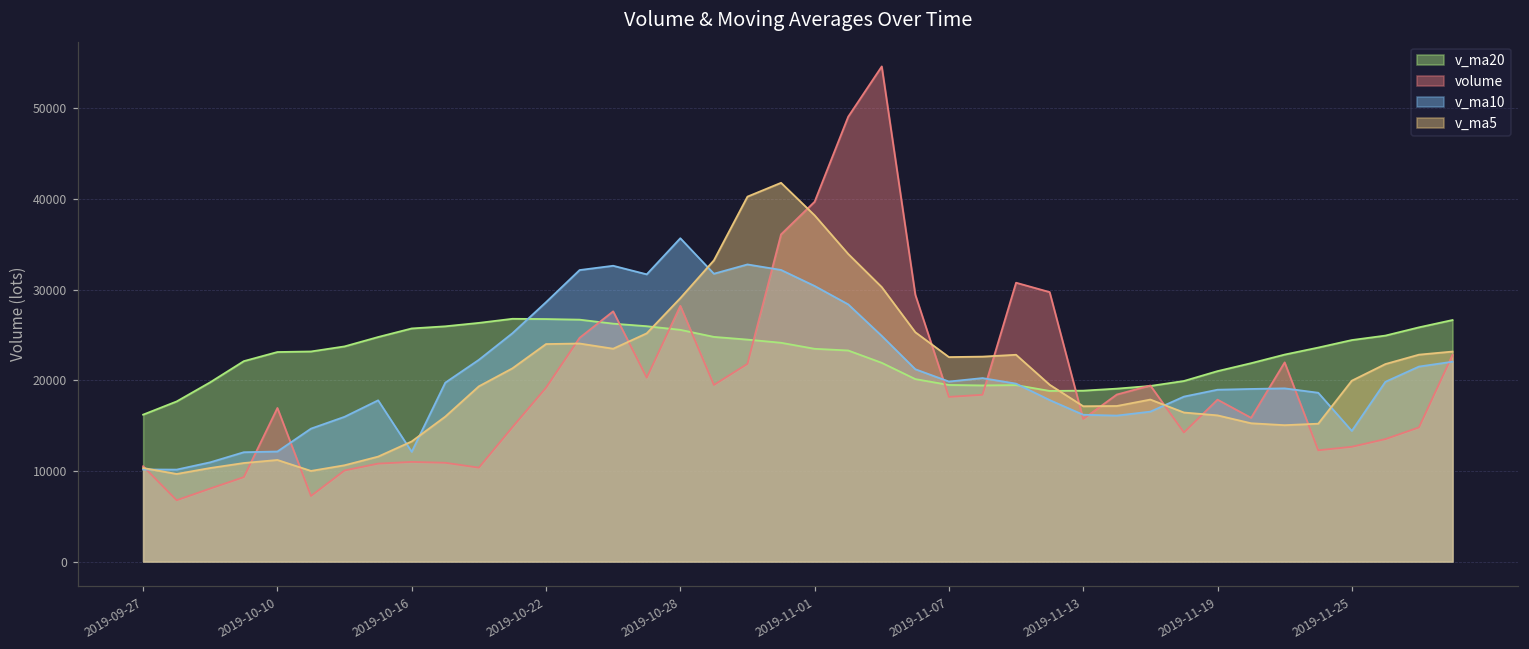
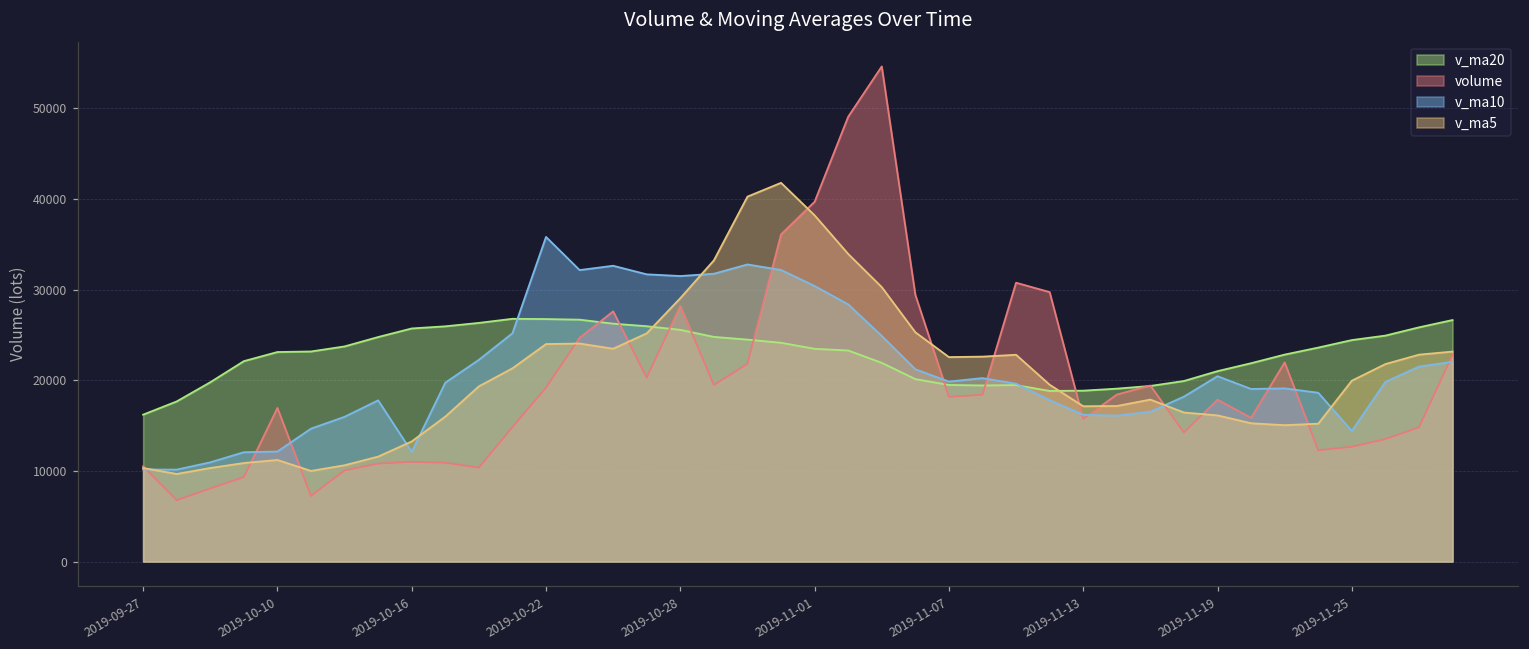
v_ma10, 2019-10-22: 29000 -> 36000
v_ma10, 2019-10-28: 36000 -> 31000
v_ma10, 2019-11-19: 19000 -> 20000
